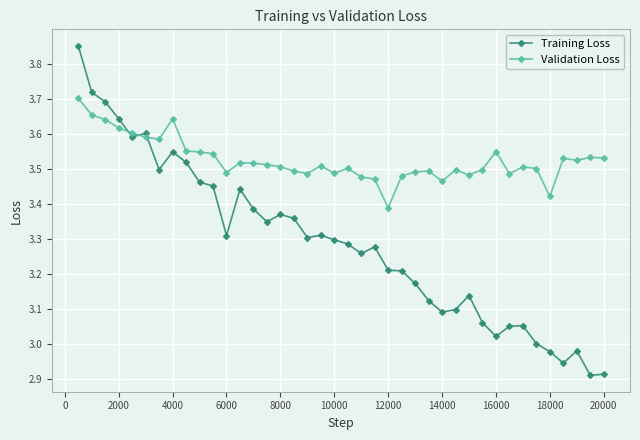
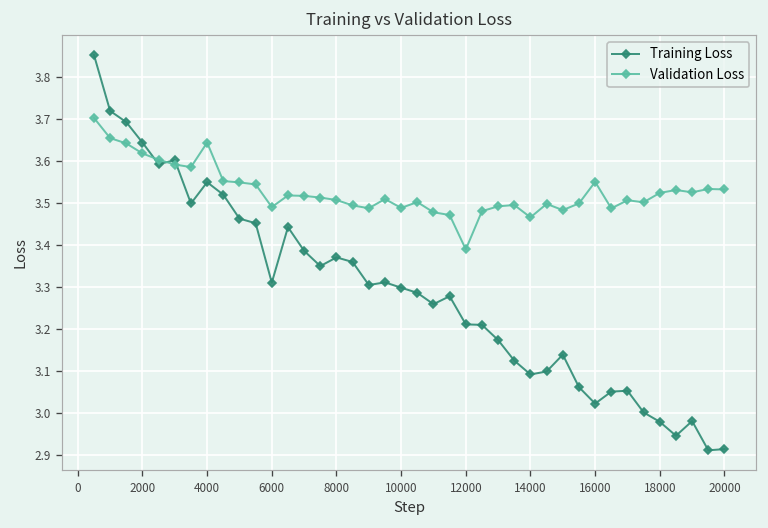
Validation Loss, 18000: 3.42 -> 3.52
